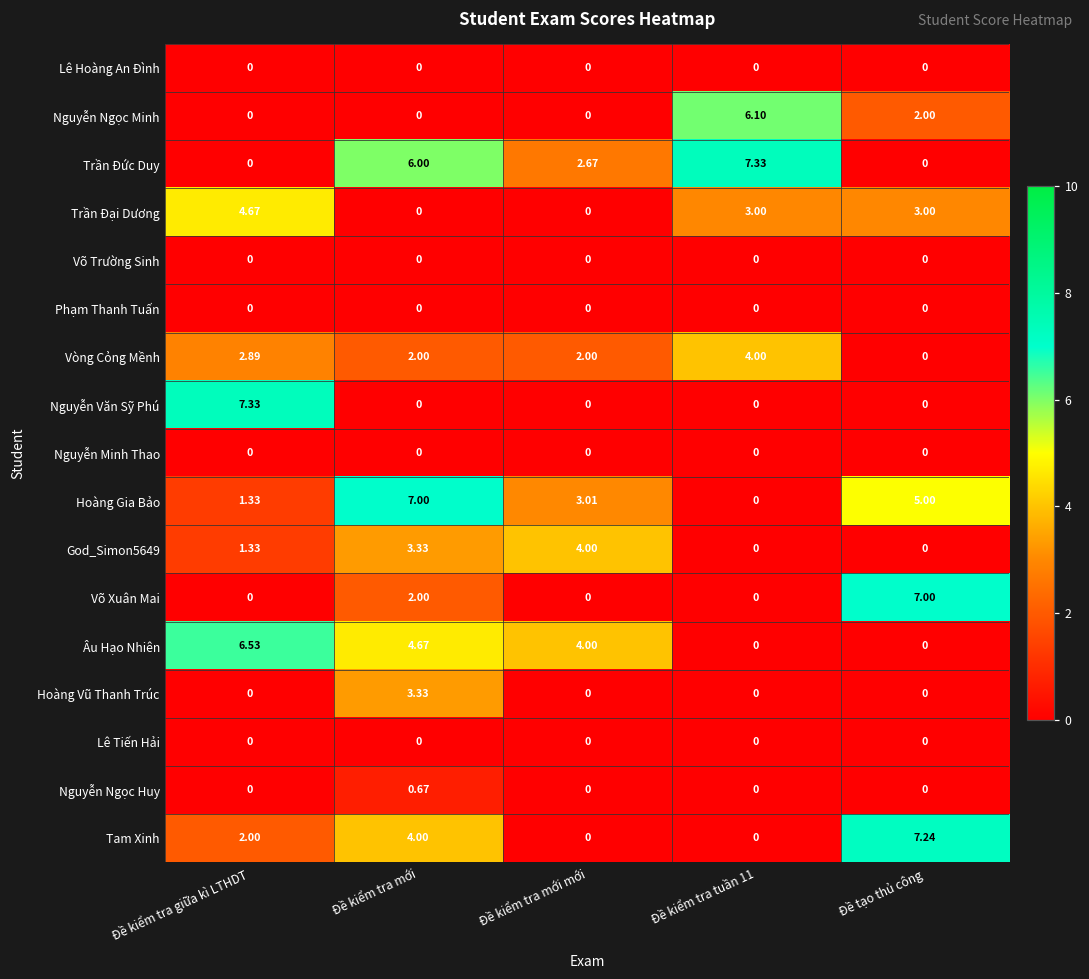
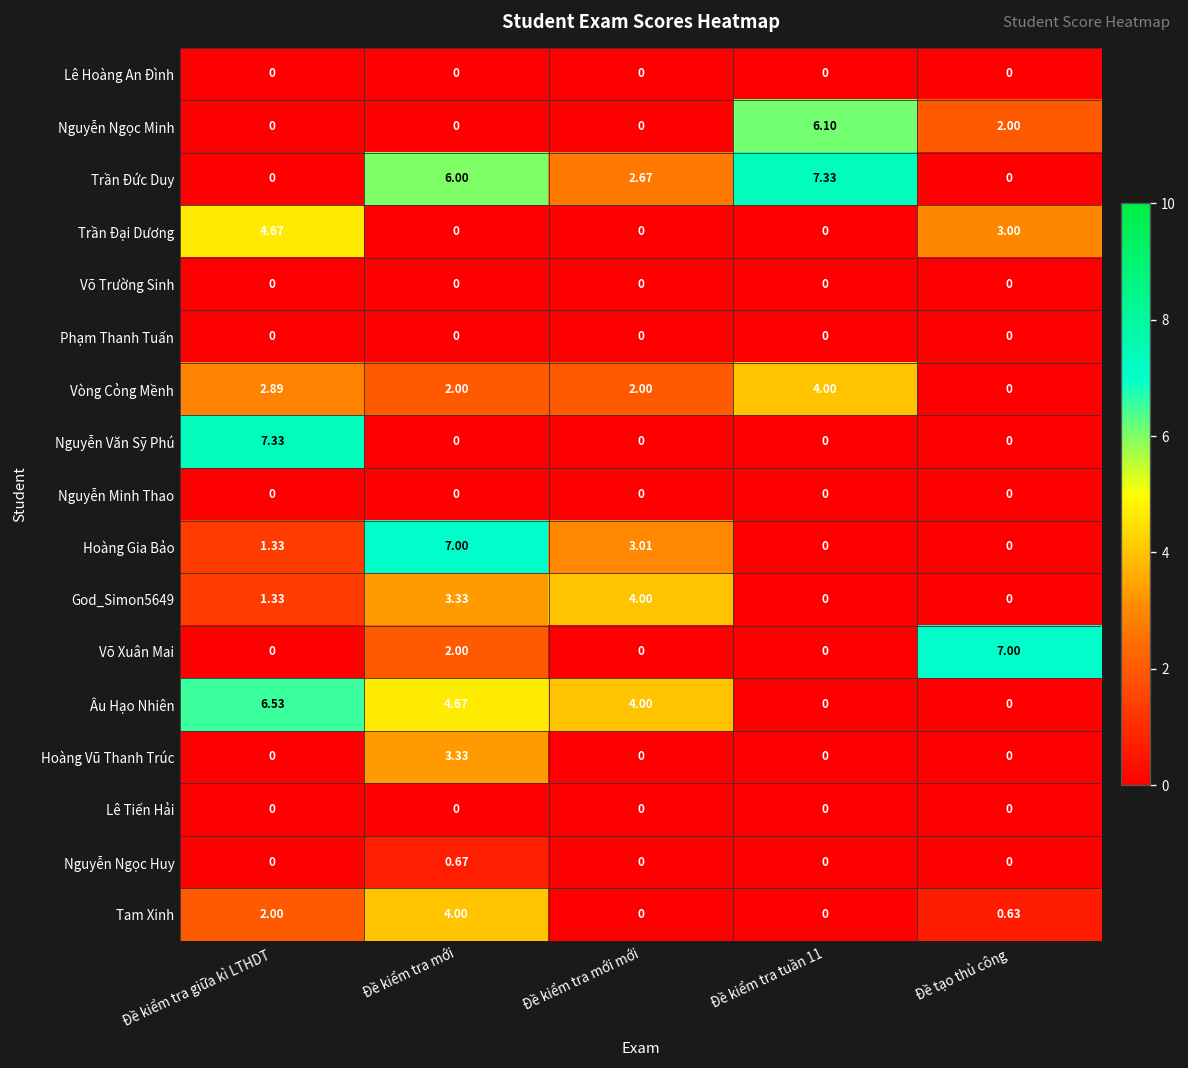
Trần Đại Dương, Đề kiểm tra tuần 11: 3.00 -> 0
Hoàng Gia Bảo, Đề tạo thủ công: 5.00 -> 0
Tam Xinh, Đề tạo thủ công: 7.24 -> 0.63
